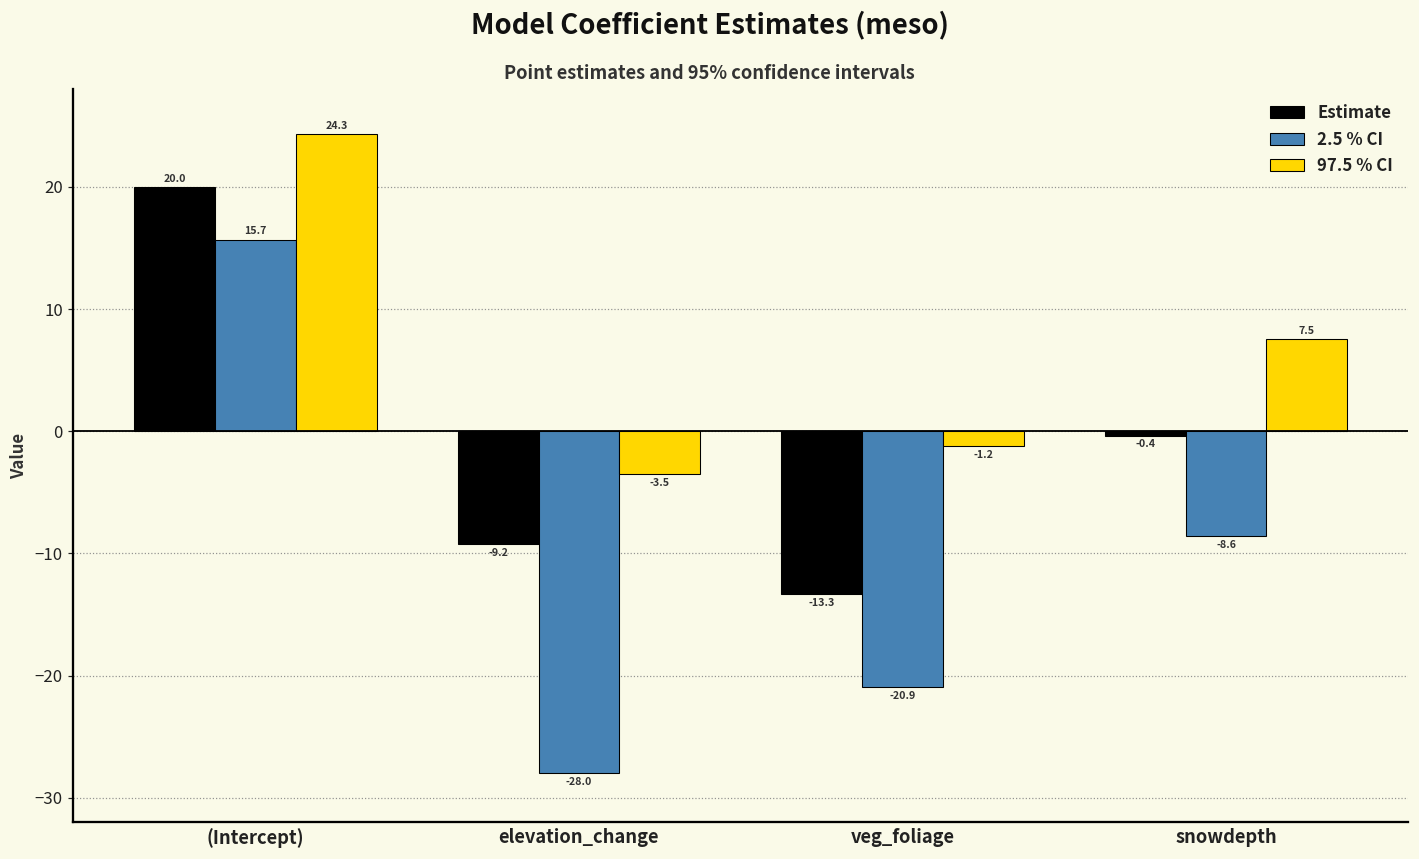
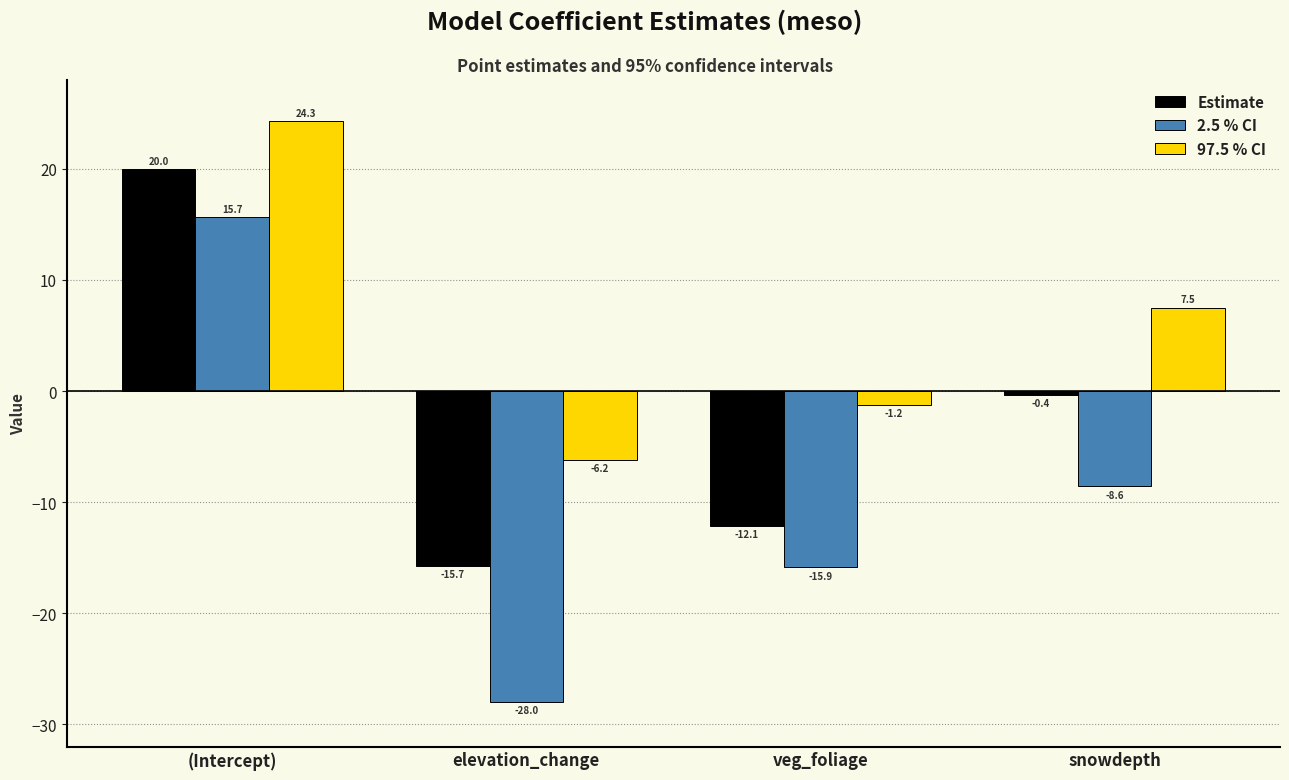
Estimate, elevation_change: -9.2 -> -15.7
97.5 % CI, elevation_change: -3.5 -> -6.2
Estimate, veg_foliage: -13.3 -> -12.1
2.5 % CI, veg_foliage: -20.9 -> -15.9
